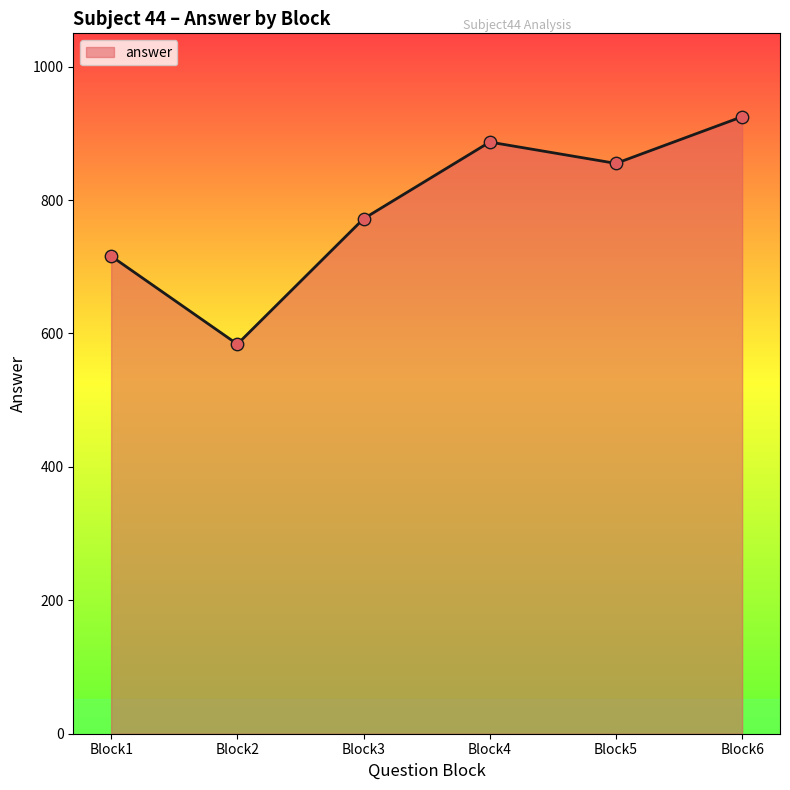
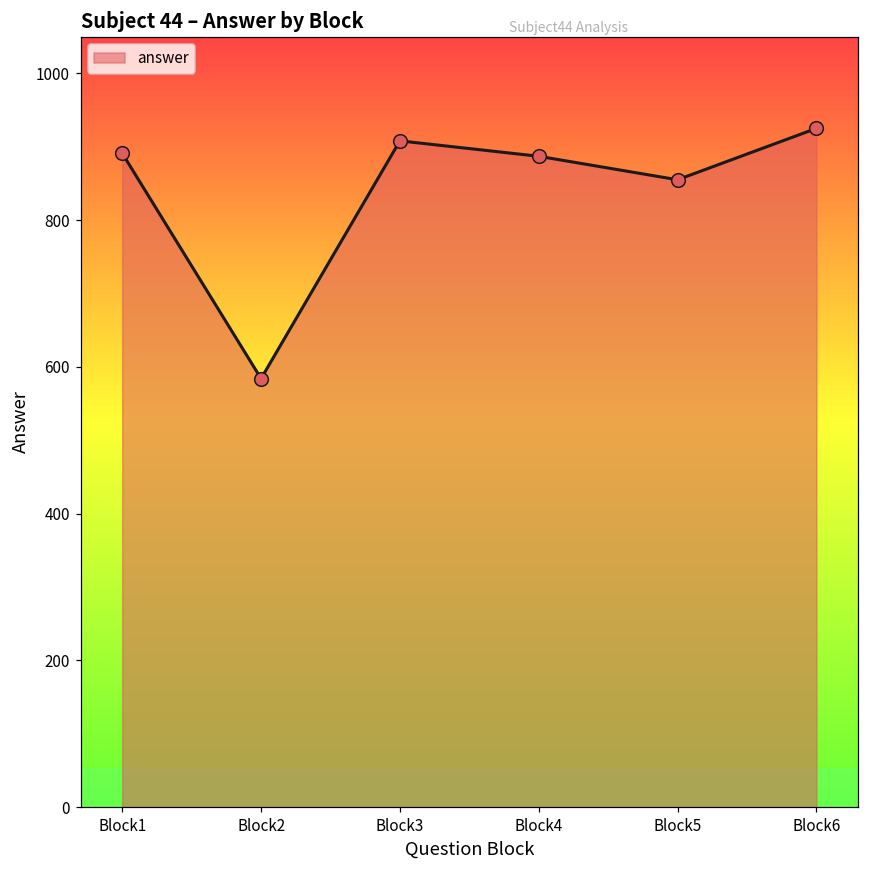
Block1: 720 -> 890
Block3: 770 -> 910
